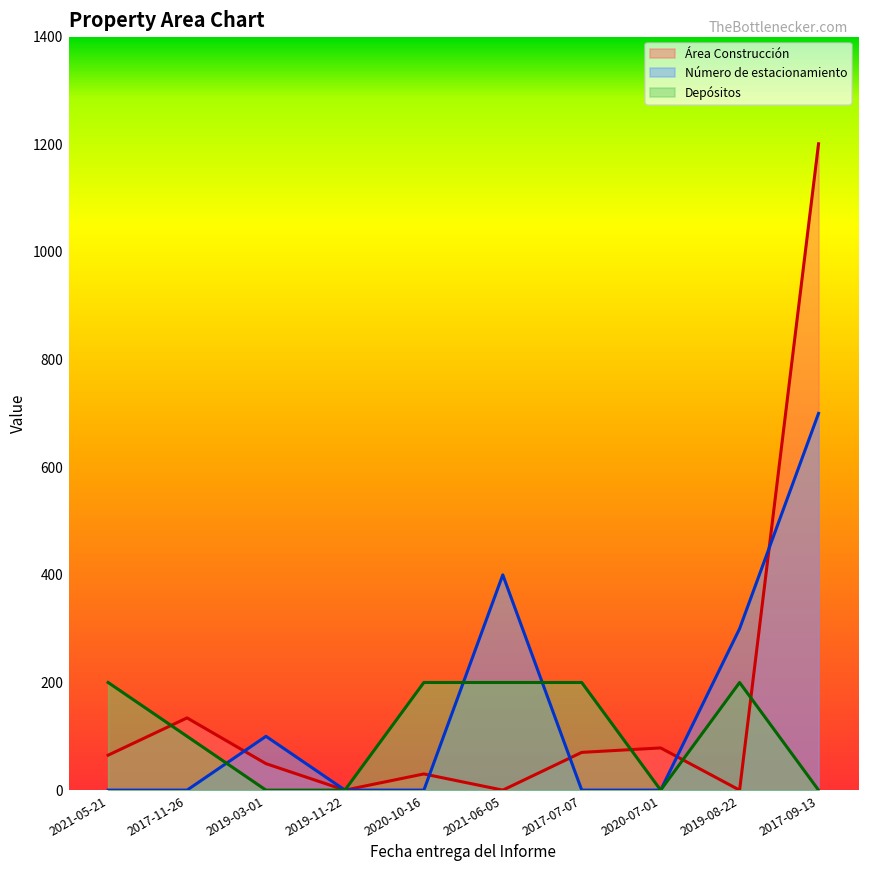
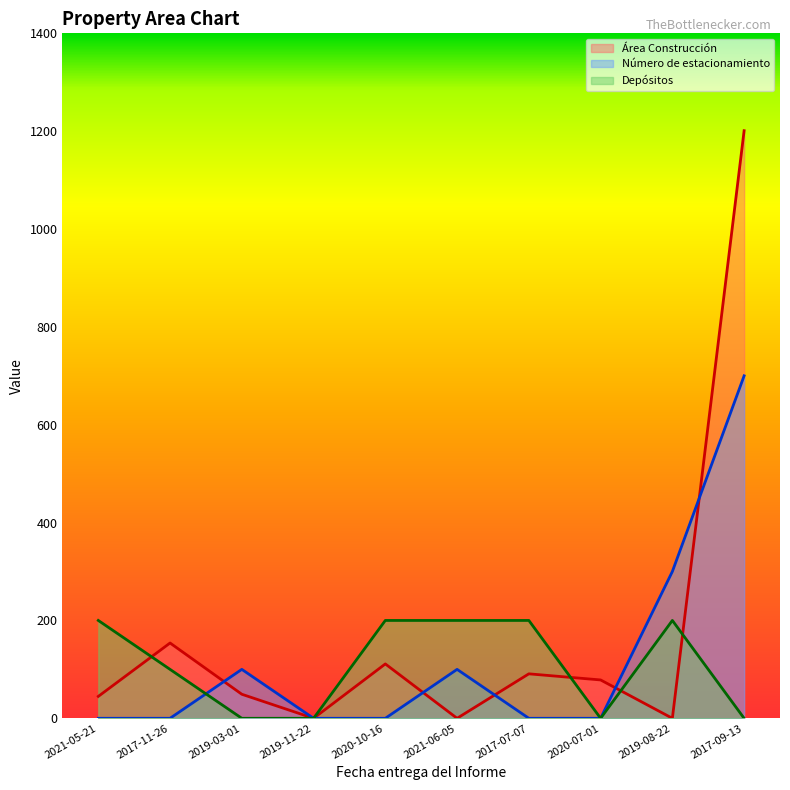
Área Construcción, 2021-05-21: 60 -> 40
Área Construcción, 2017-11-26: 130 -> 150
Área Construcción, 2020-10-16: 30 -> 110
Número de estacionamiento, 2021-06-05: 400 -> 100
Área Construcción, 2017-07-07: 70 -> 90
